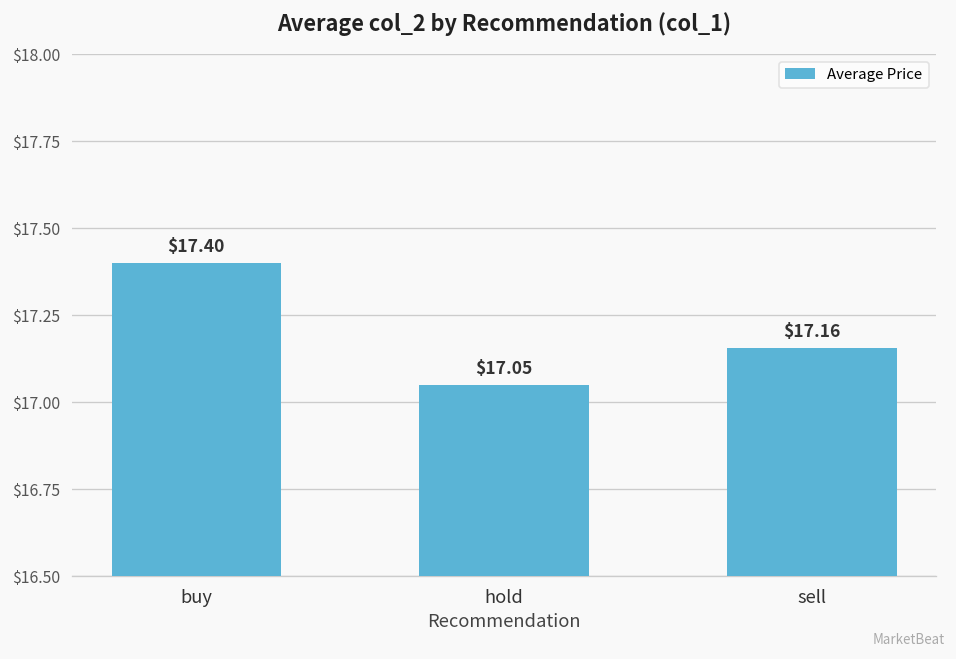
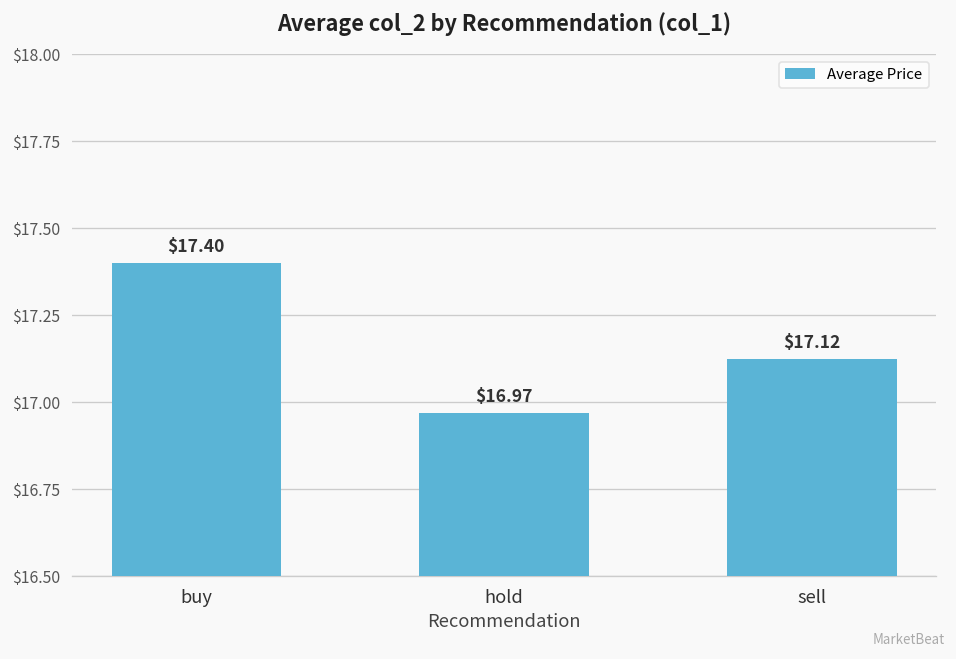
hold: $17.05 -> $16.97
sell: $17.16 -> $17.12
